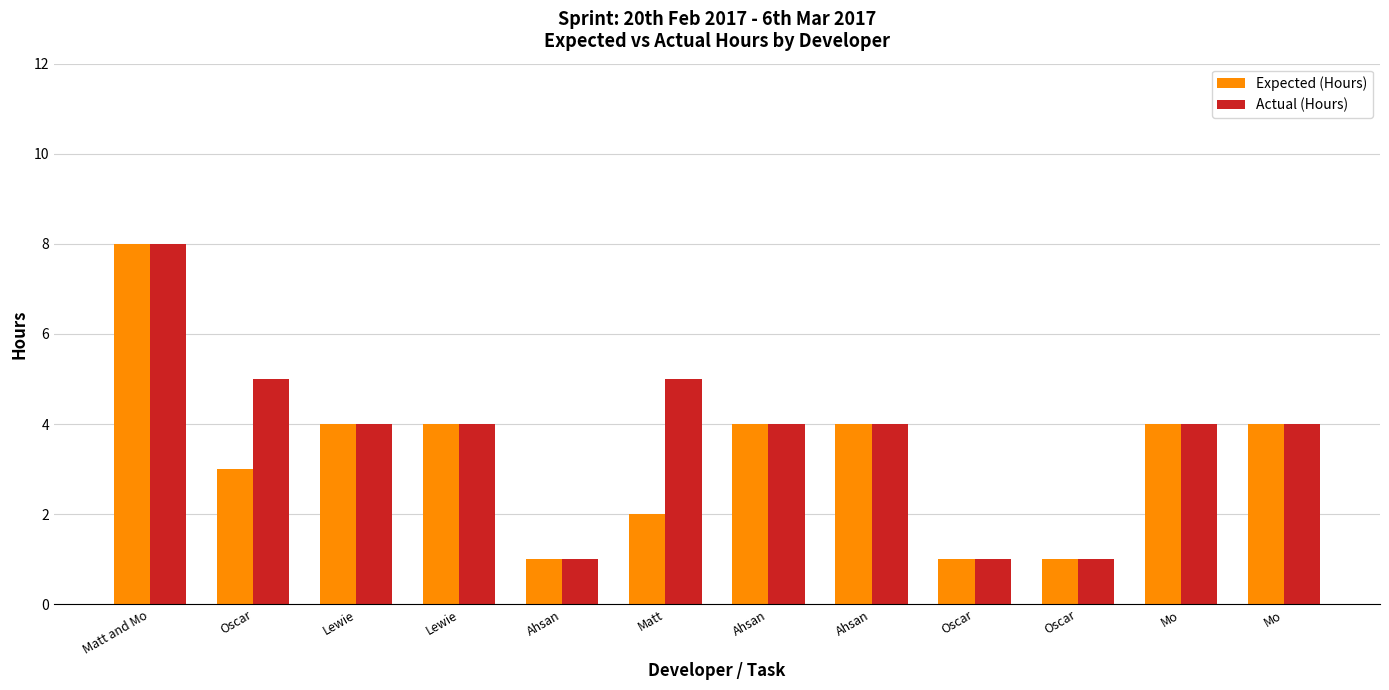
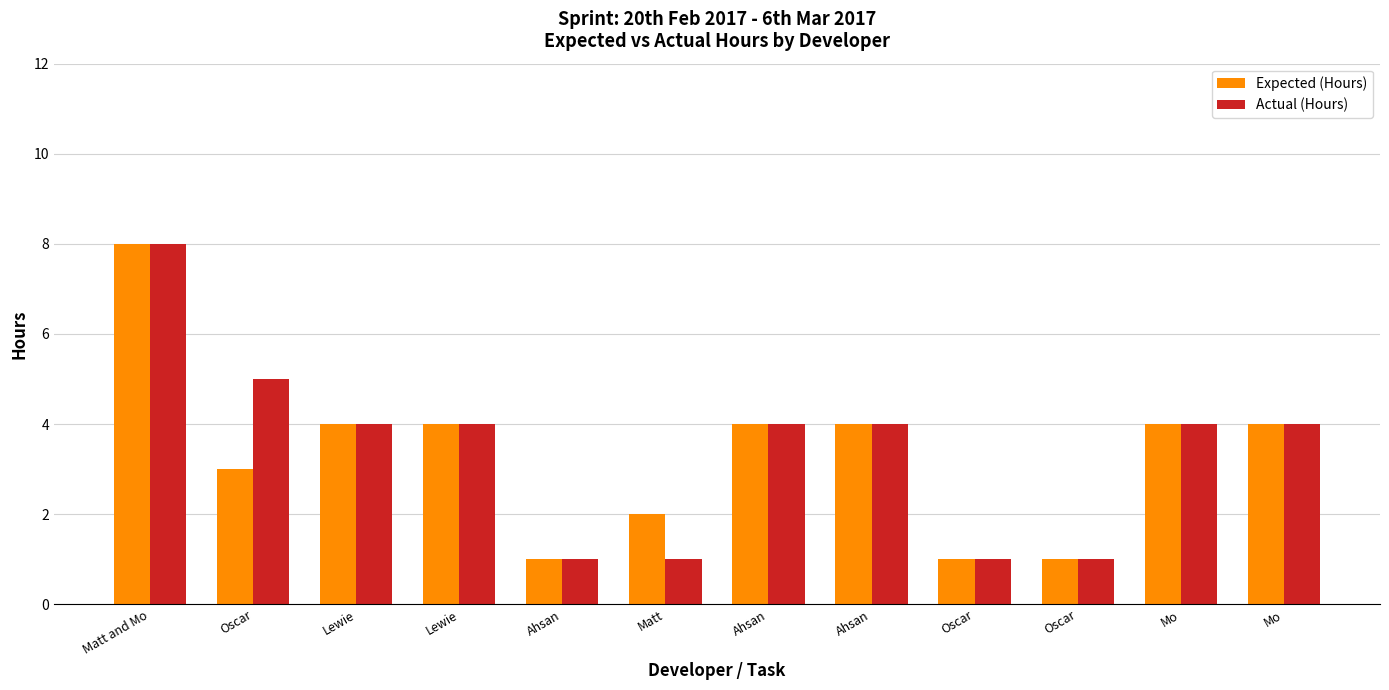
Actual (Hours), Matt: 5 -> 1
